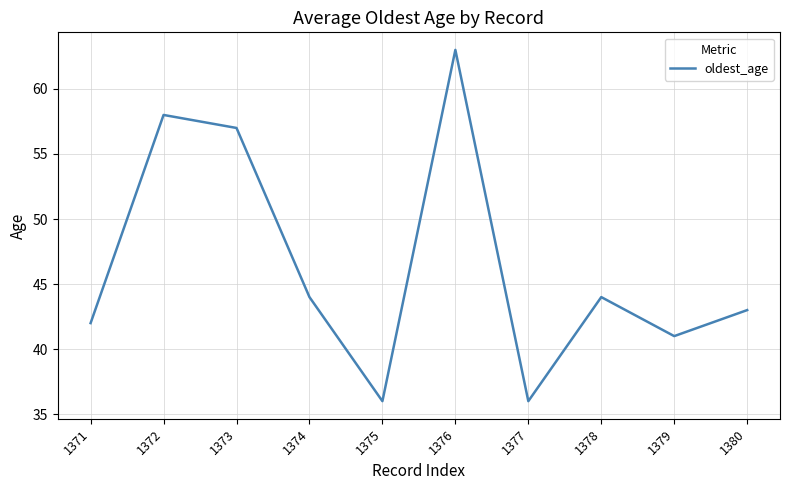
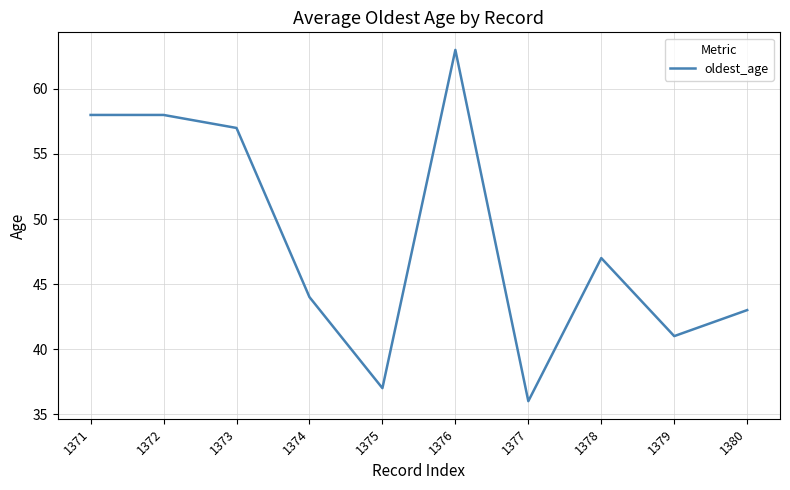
1371: 42 -> 58
1375: 36 -> 37
1378: 44 -> 47
